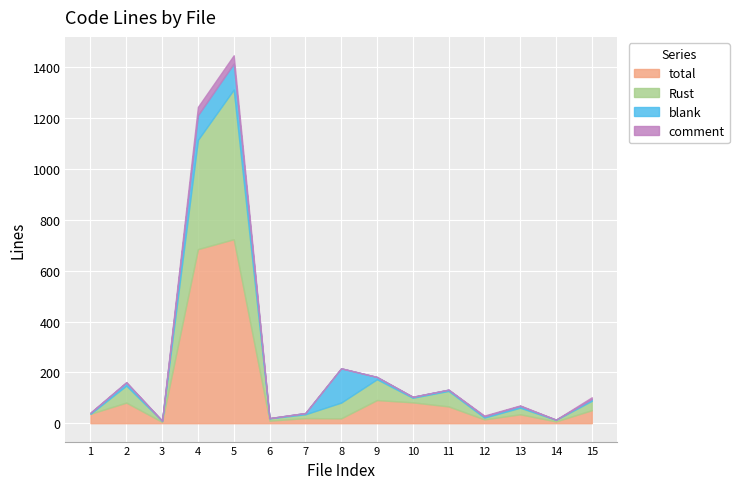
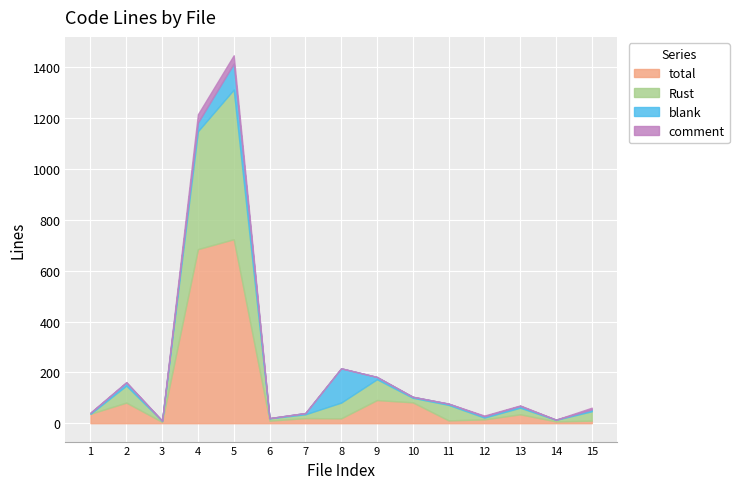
Rust, 4: 430 -> 460
blank, 4: 100 -> 30
total, 11: 70 -> 10
total, 15: 50 -> 10
